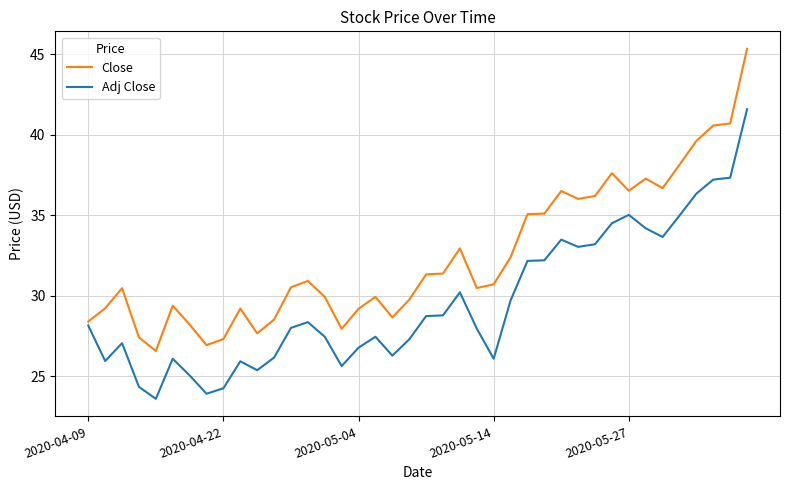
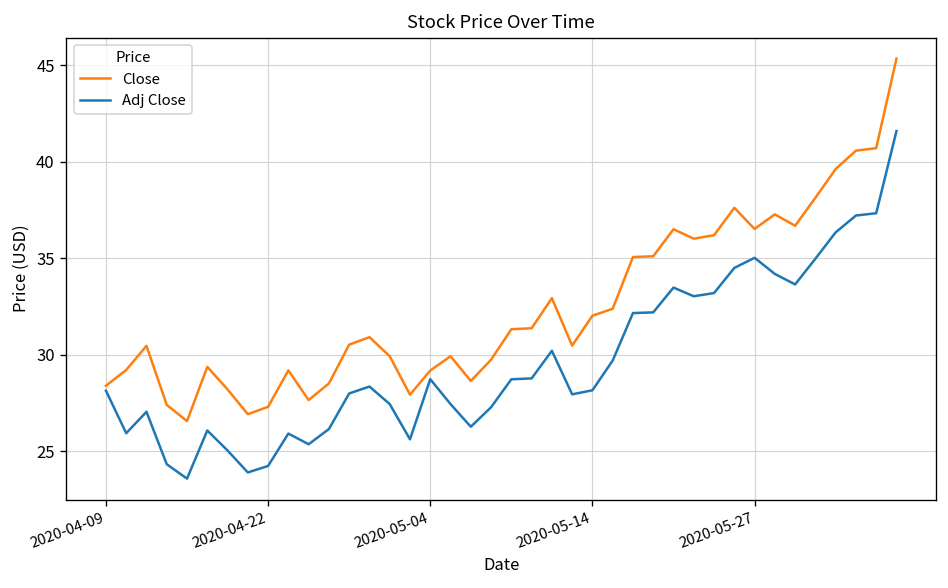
Adj Close, 2020-05-04: 26.8 -> 28.7
Close, 2020-05-14: 30.7 -> 32.0
Adj Close, 2020-05-14: 26.1 -> 28.2
